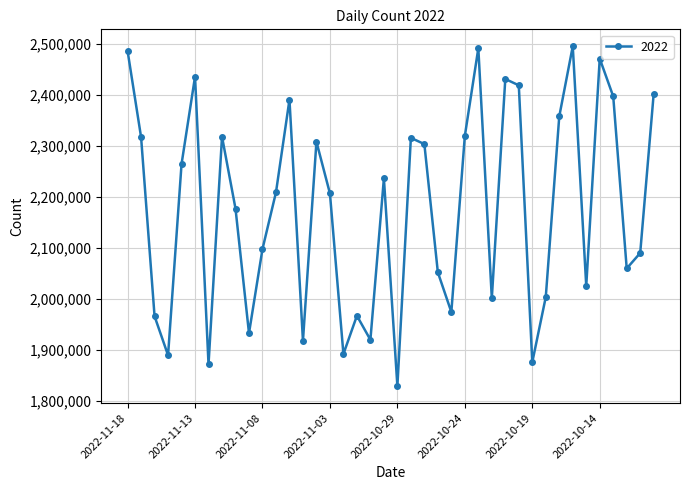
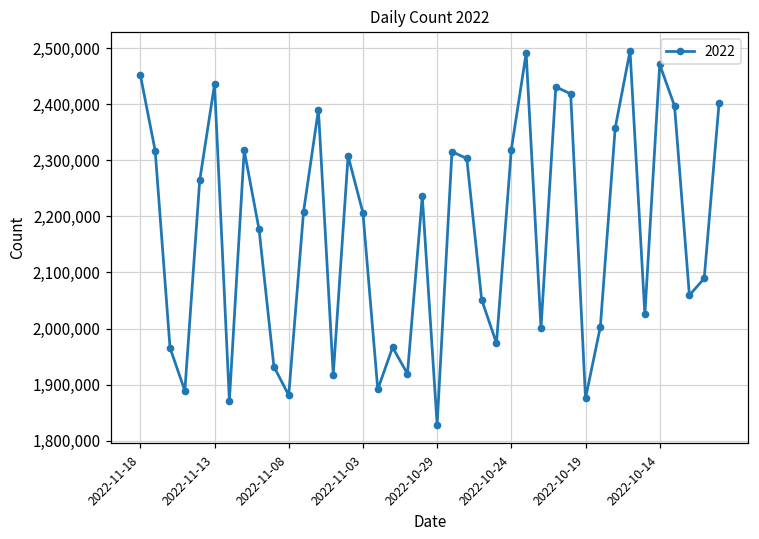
2022-11-18: 2,490,000 -> 2,450,000
2022-11-08: 2,100,000 -> 1,880,000
